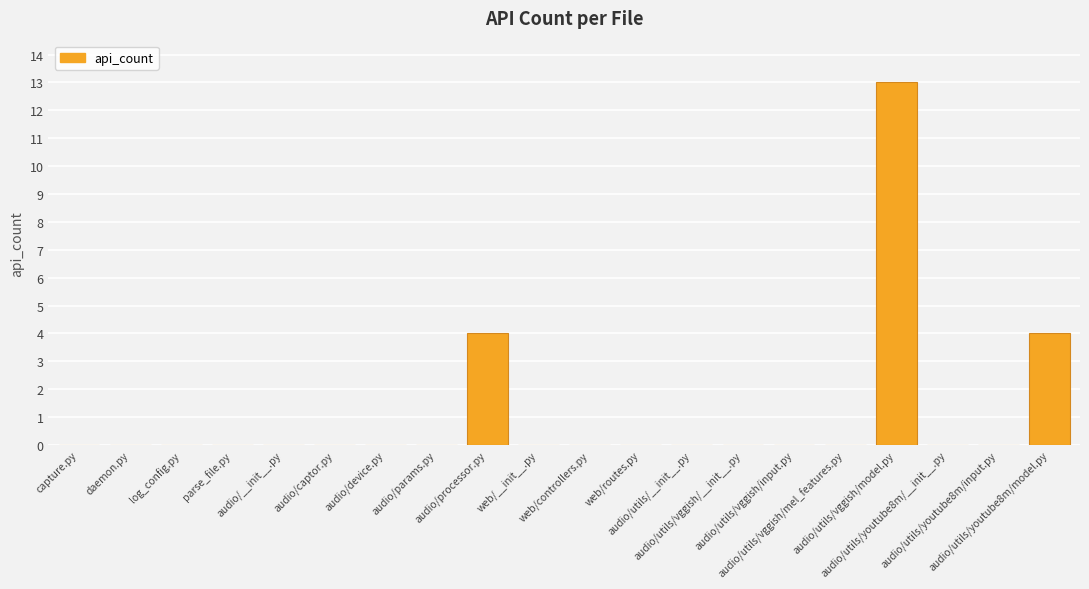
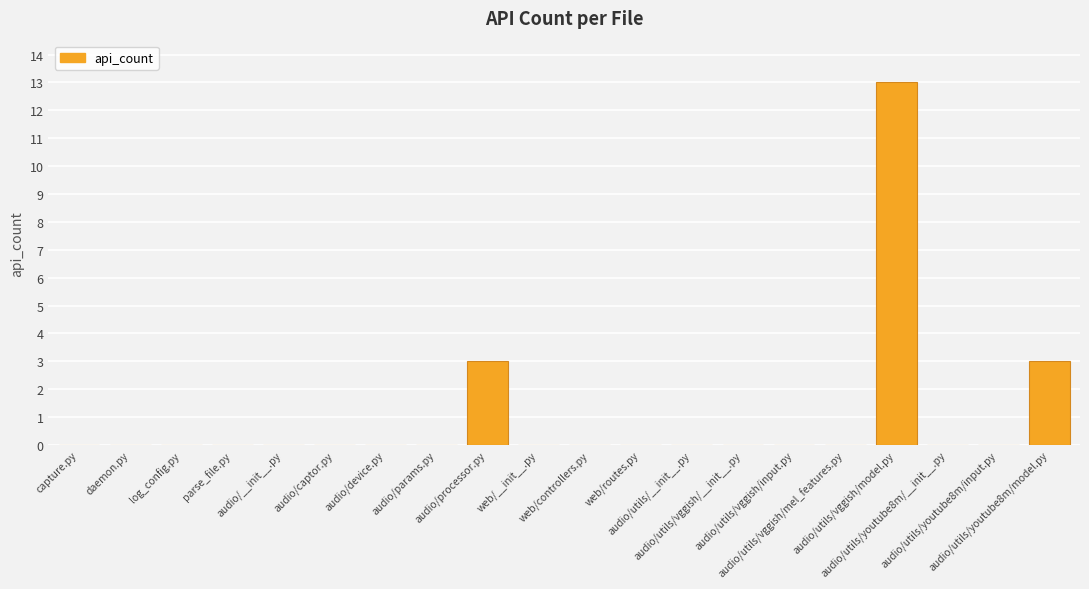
audio/processor.py: 4 -> 3
audio/utils/youtube8m/model.py: 4 -> 3
